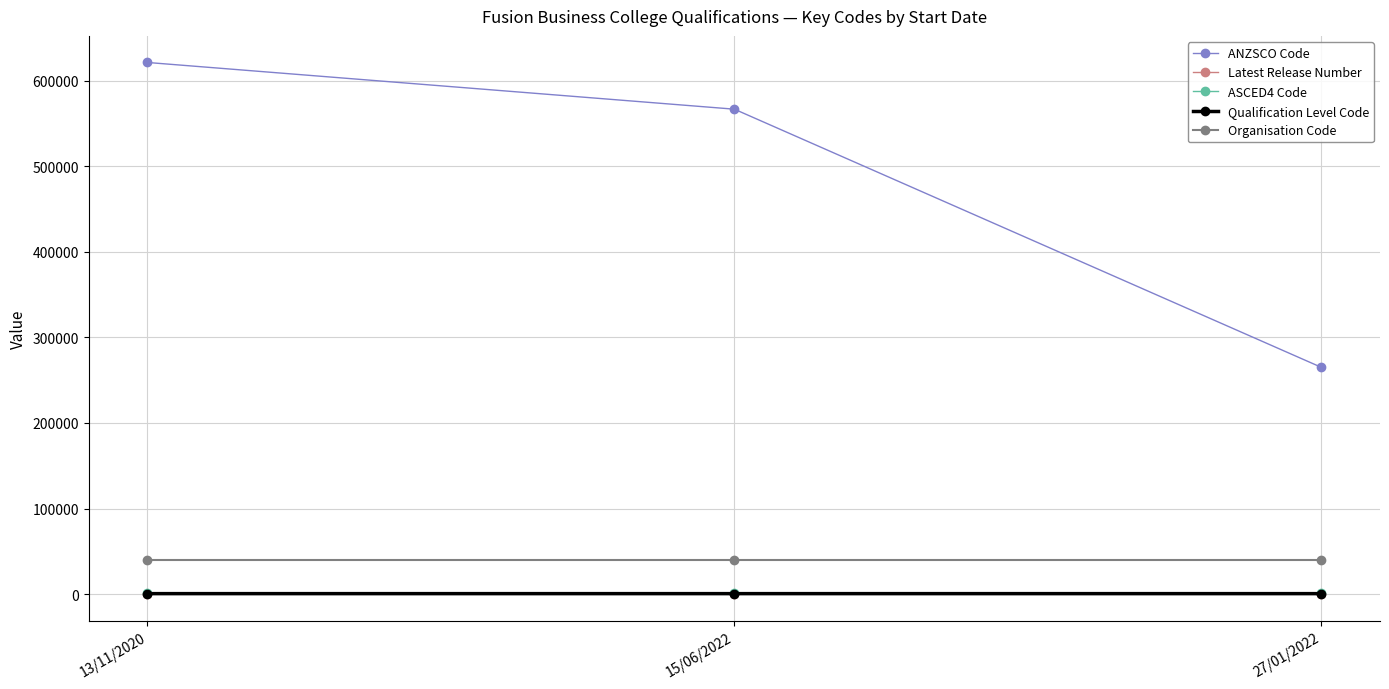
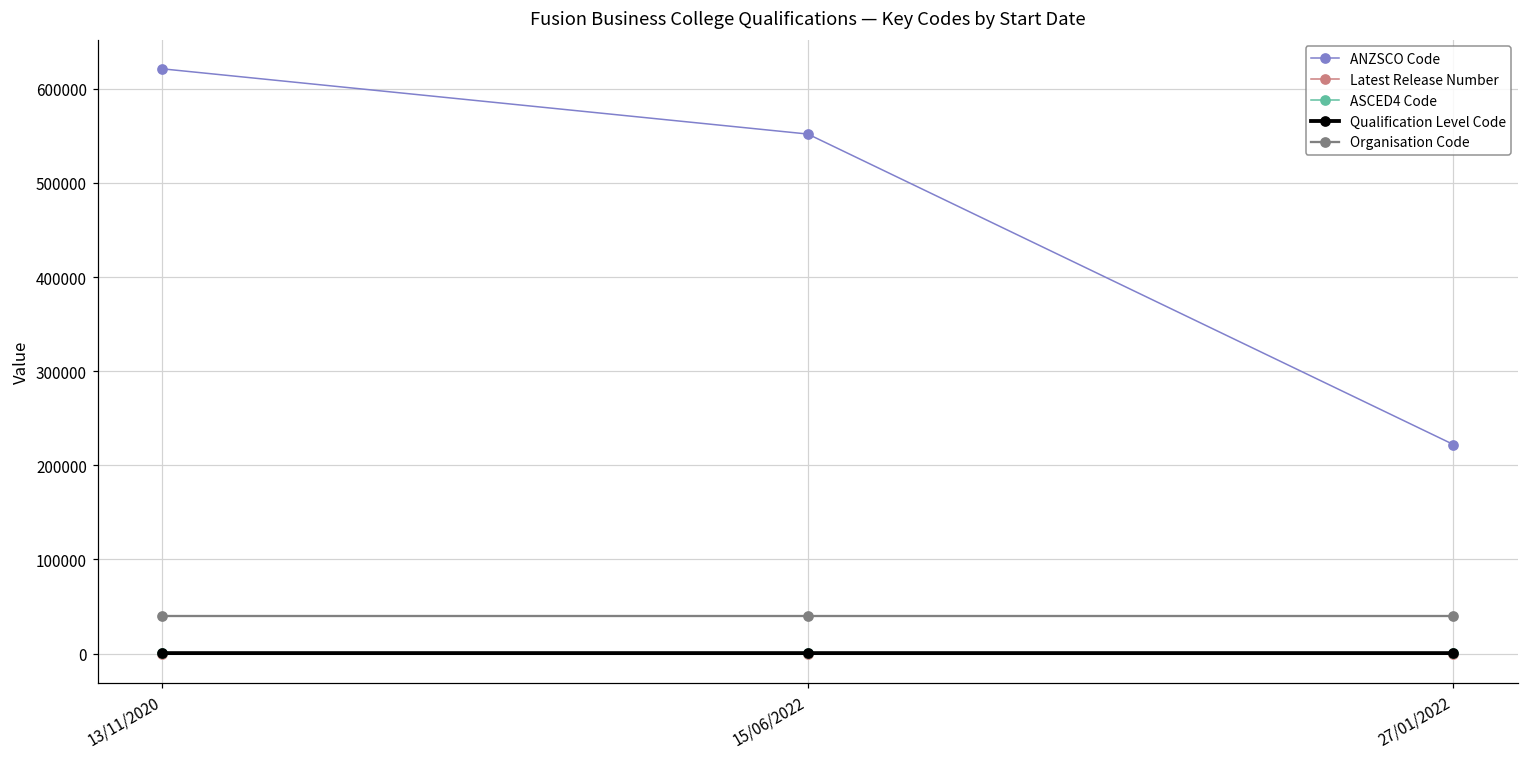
ANZSCO Code, 15/06/2022: 570000 -> 550000
ANZSCO Code, 27/01/2022: 270000 -> 220000
